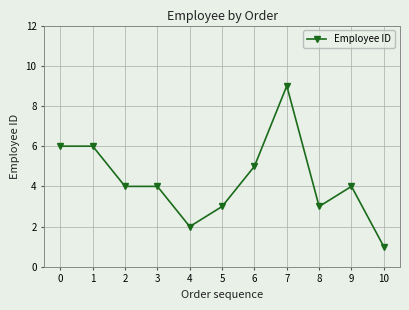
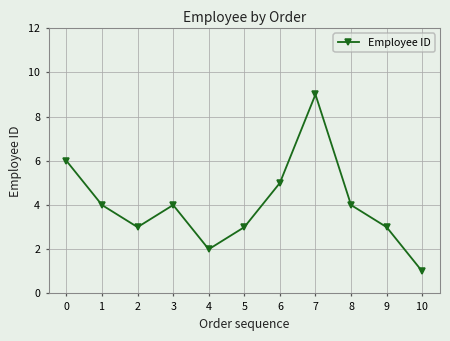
1: 6 -> 4
2: 4 -> 3
8: 3 -> 4
9: 4 -> 3
